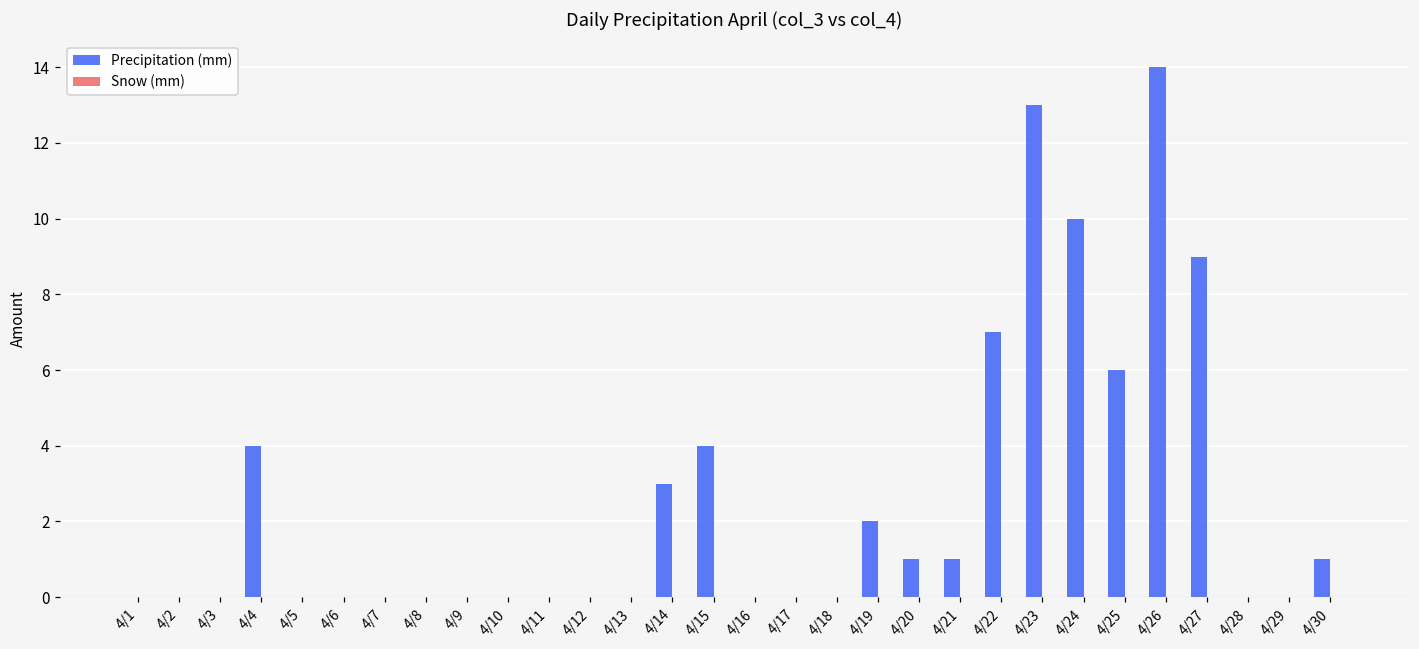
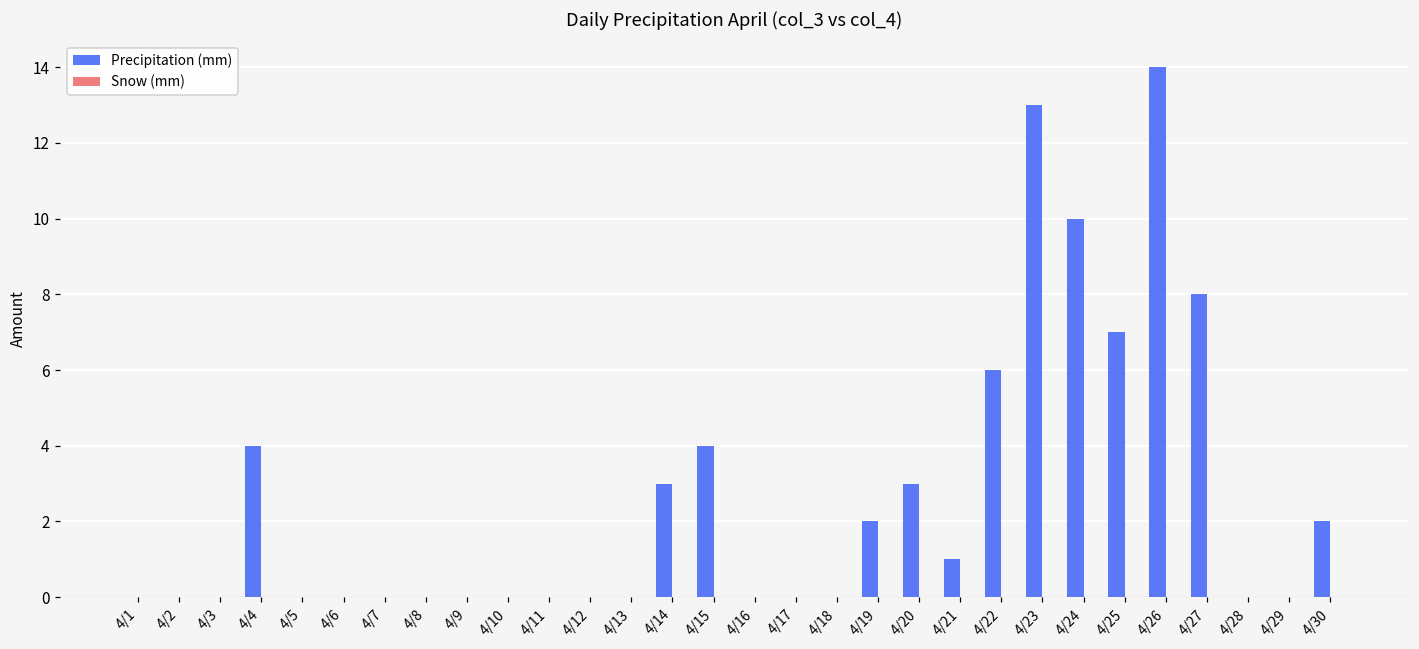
Precipitation (mm), 4/20: 1 -> 3
Precipitation (mm), 4/22: 7 -> 6
Precipitation (mm), 4/25: 6 -> 7
Precipitation (mm), 4/27: 9 -> 8
Precipitation (mm), 4/30: 1 -> 2
